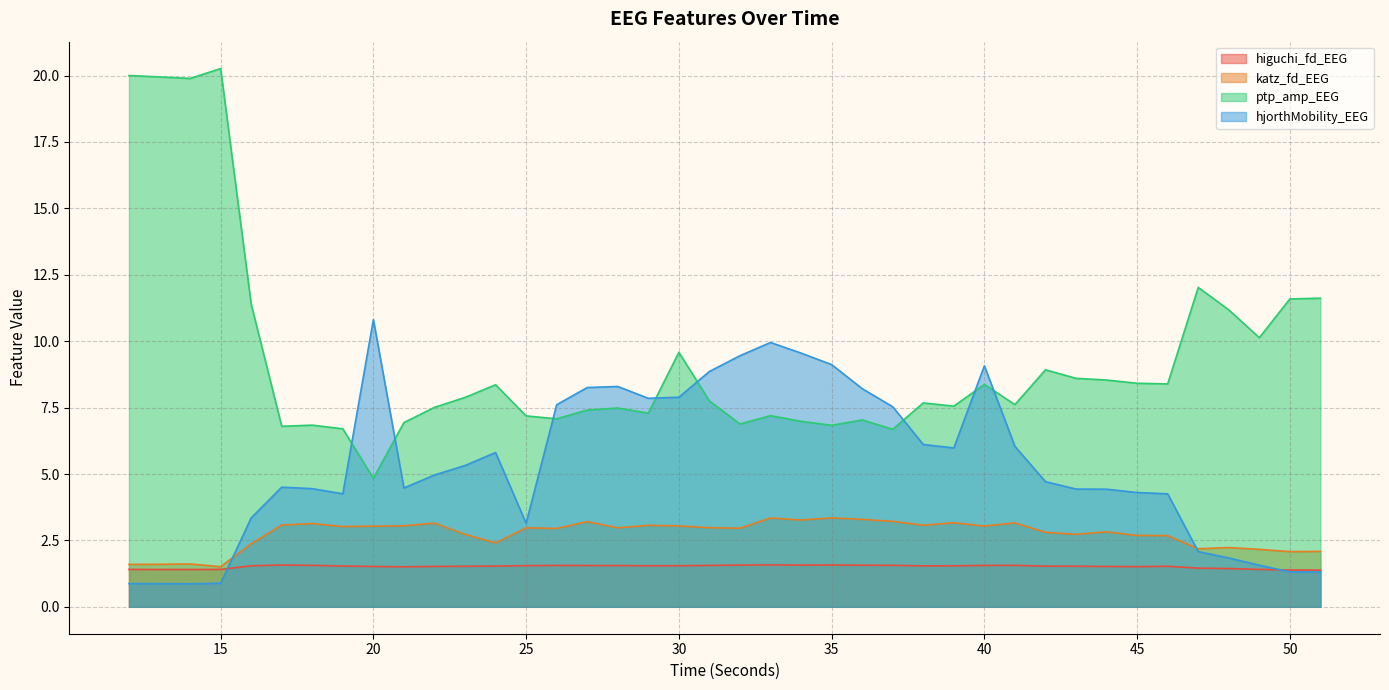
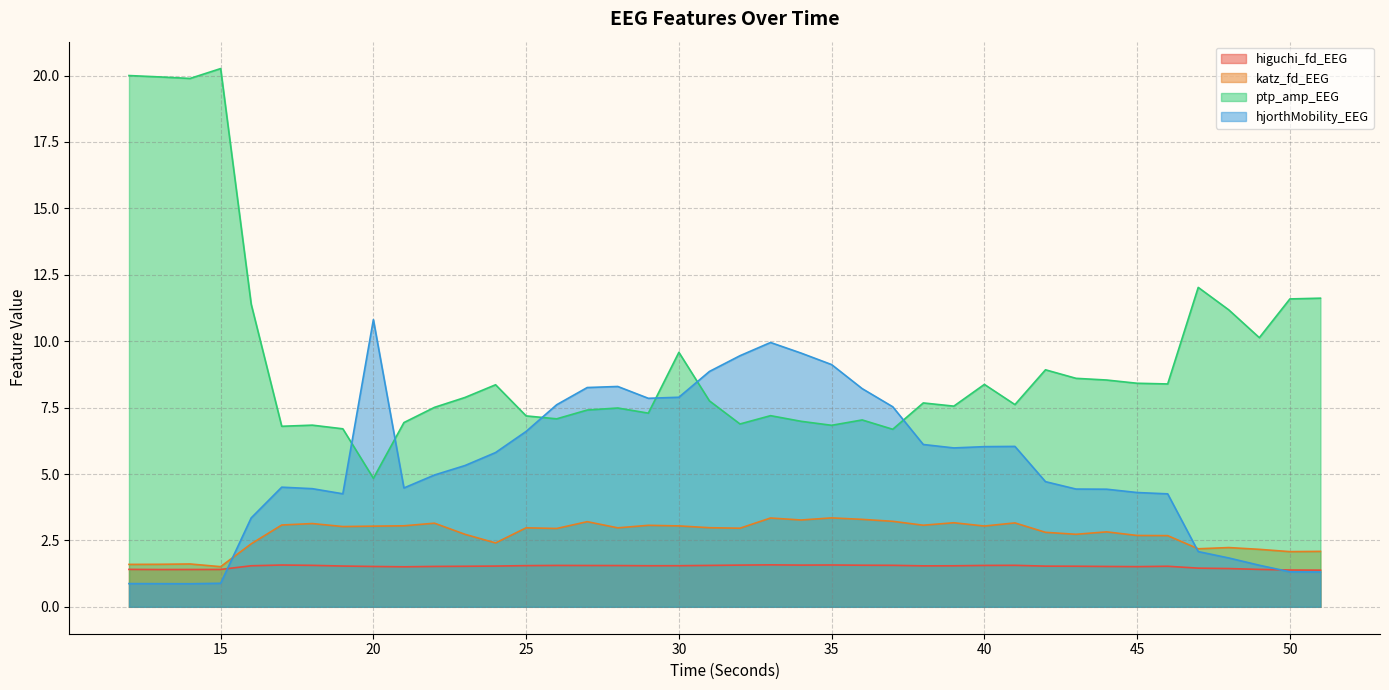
hjorthMobility_EEG, 25: 3.1 -> 6.6
hjorthMobility_EEG, 40: 9.1 -> 6.0
